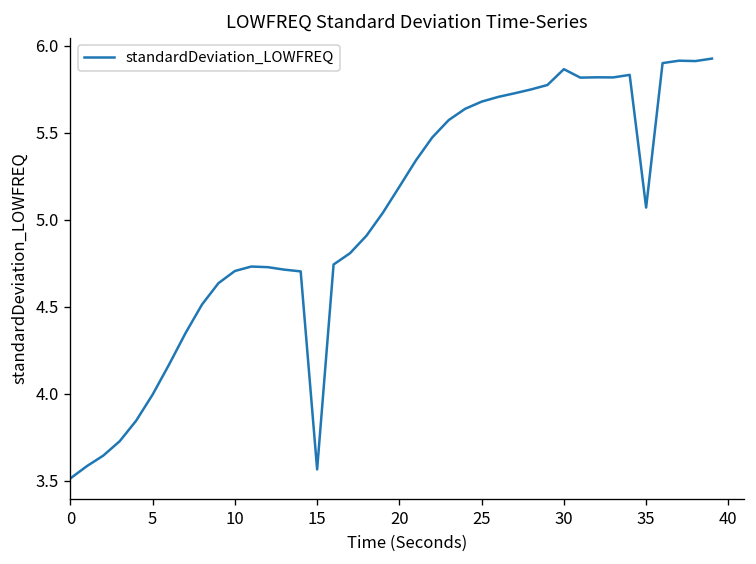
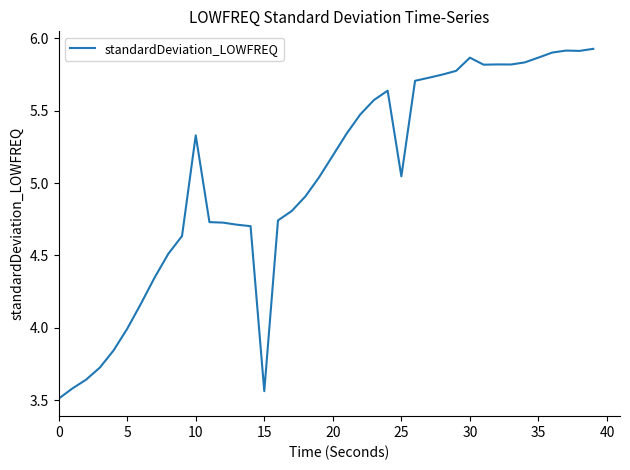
10: 4.70 -> 5.33
25: 5.68 -> 5.05
35: 5.07 -> 5.87
